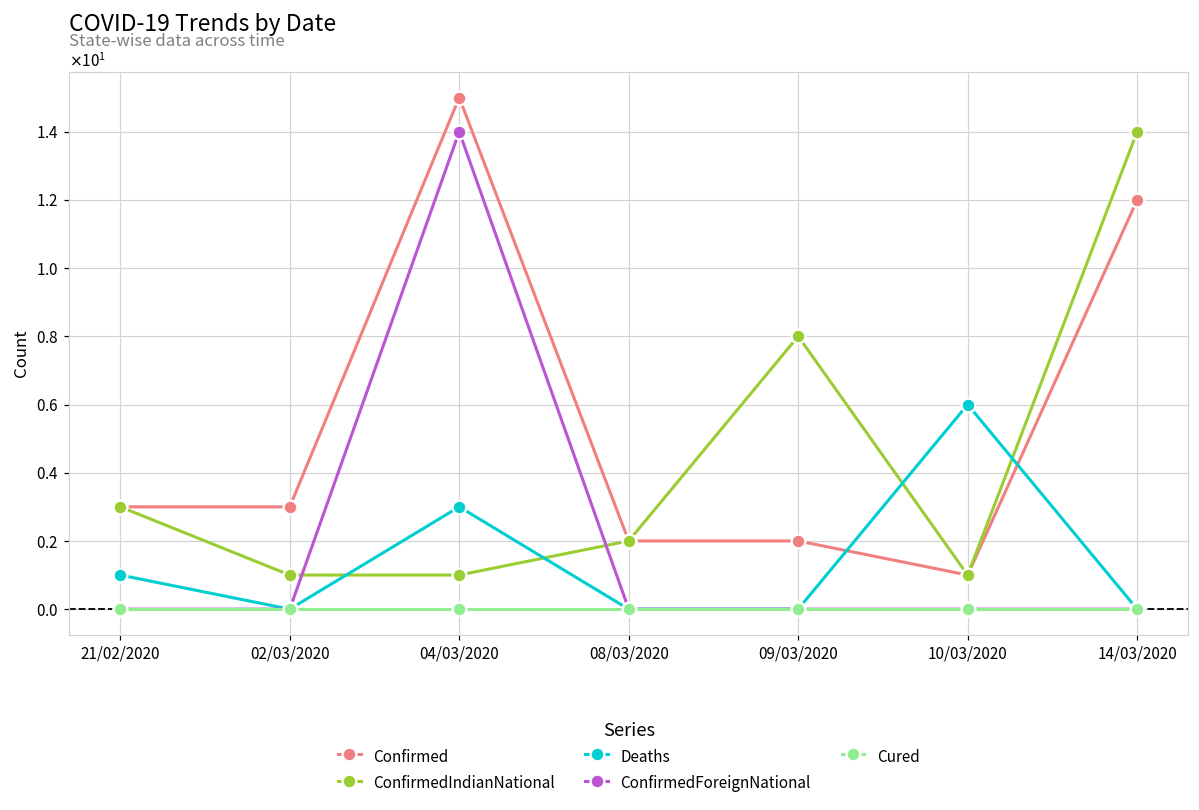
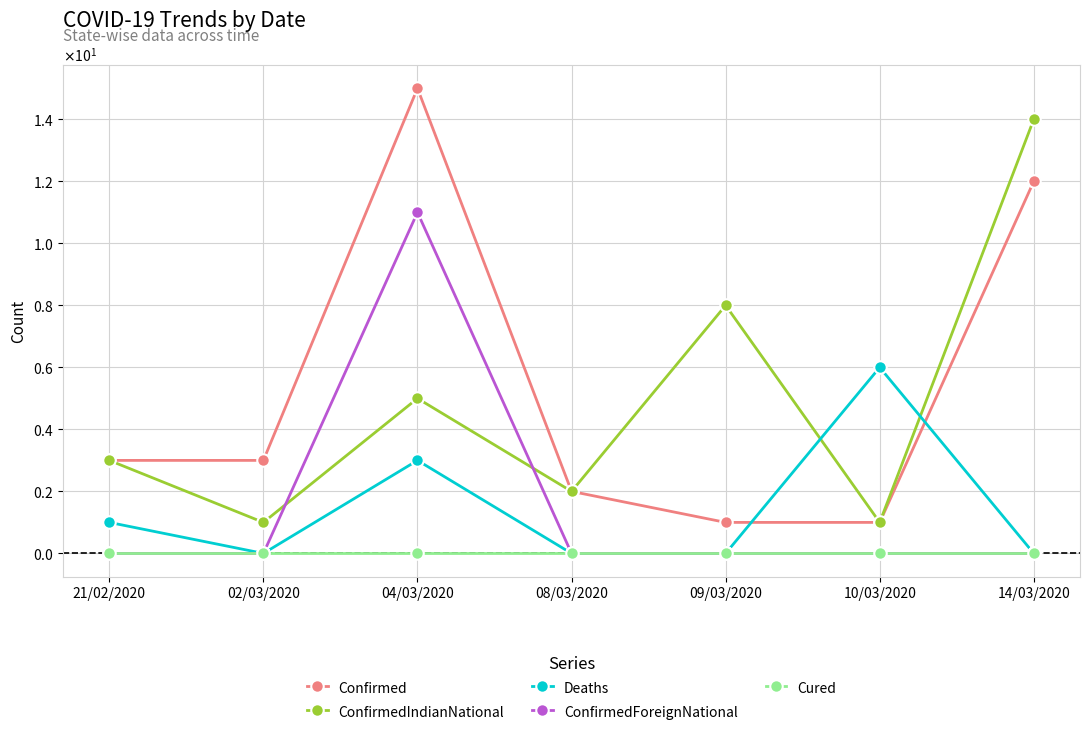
ConfirmedIndianNational, 04/03/2020: 1 -> 5
ConfirmedForeignNational, 04/03/2020: 14 -> 11
Confirmed, 09/03/2020: 2 -> 1
